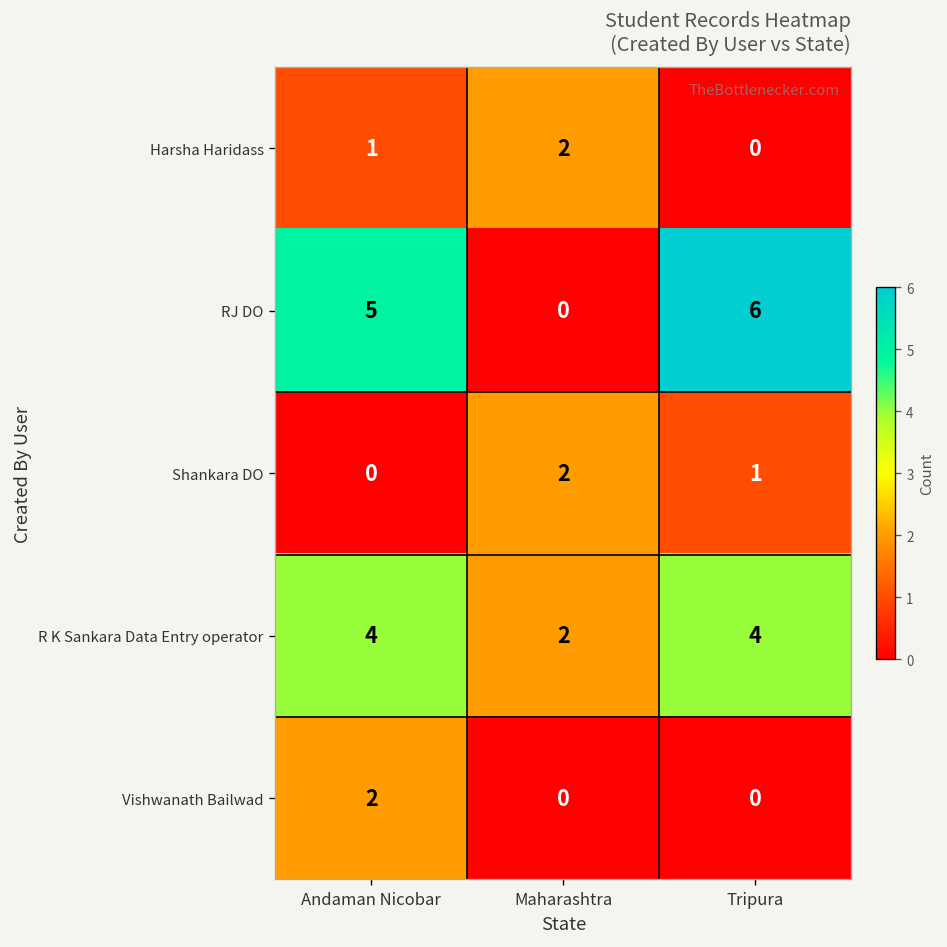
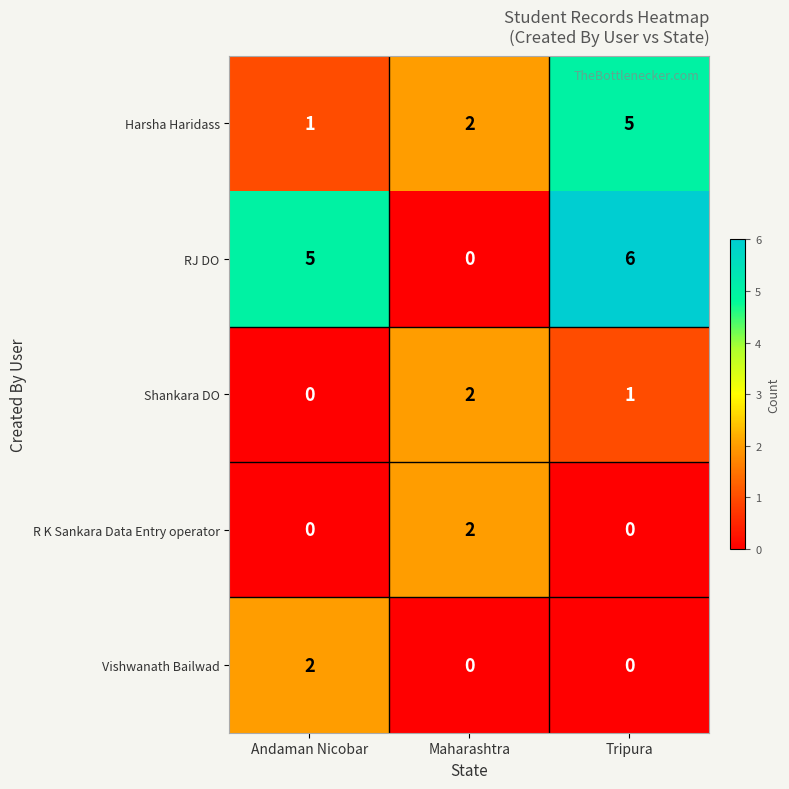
Harsha Haridass, Tripura: 0 -> 5
R K Sankara Data Entry operator, Andaman Nicobar: 4 -> 0
R K Sankara Data Entry operator, Tripura: 4 -> 0
